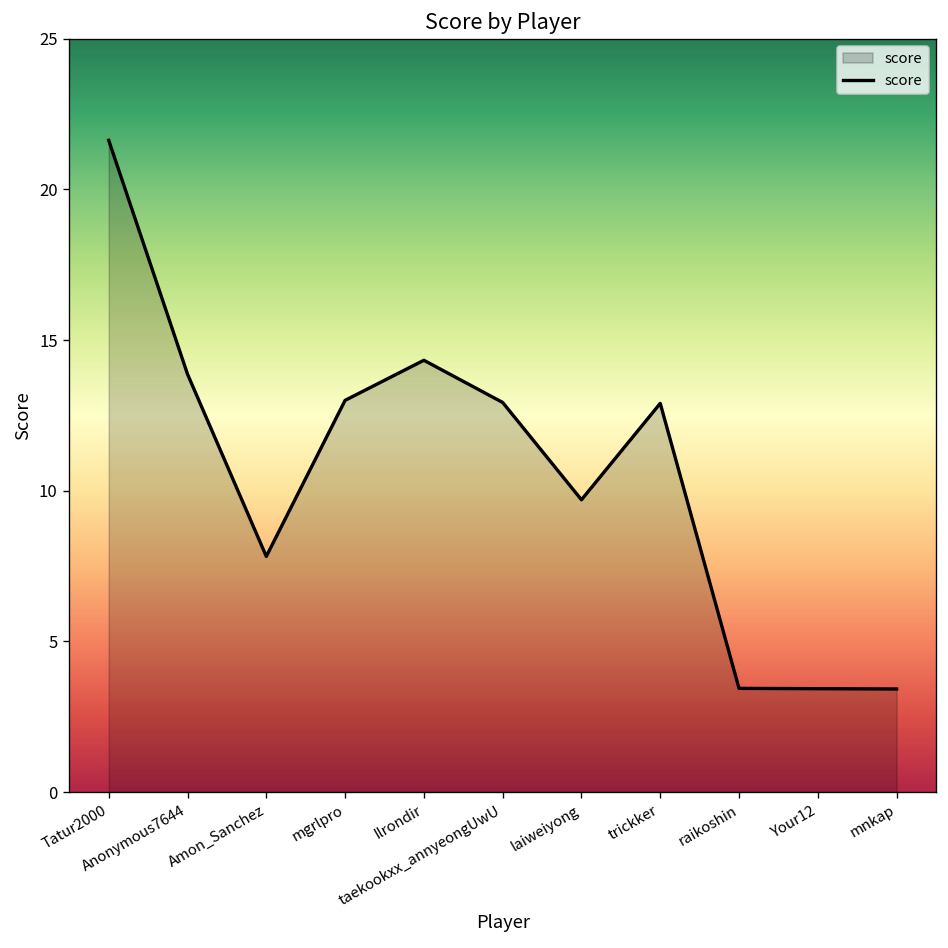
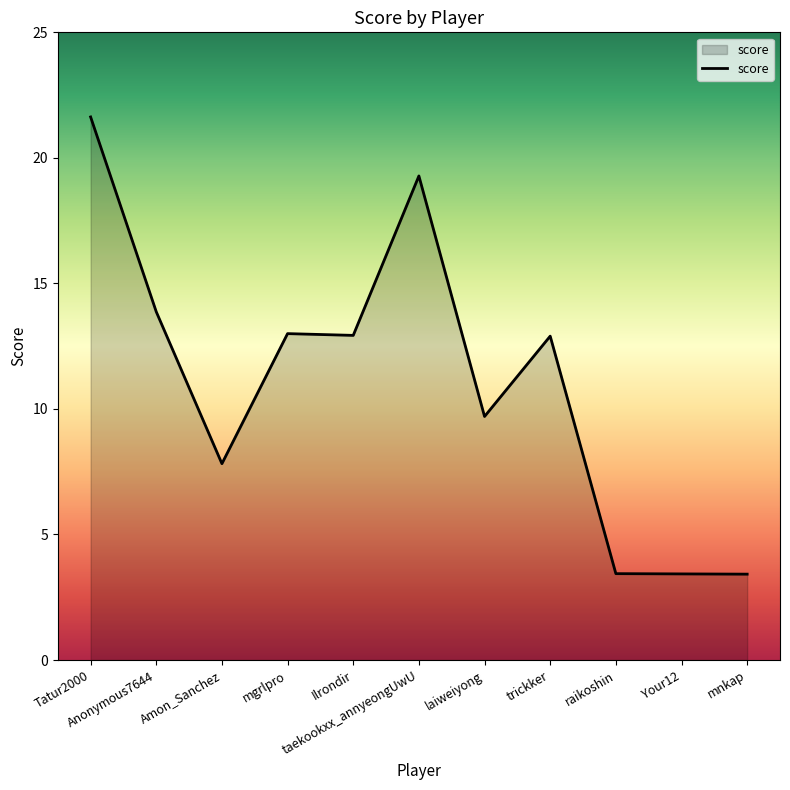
Ilrondir: 14.3 -> 12.9
taekookxx_annyeongUwU: 12.9 -> 19.3
